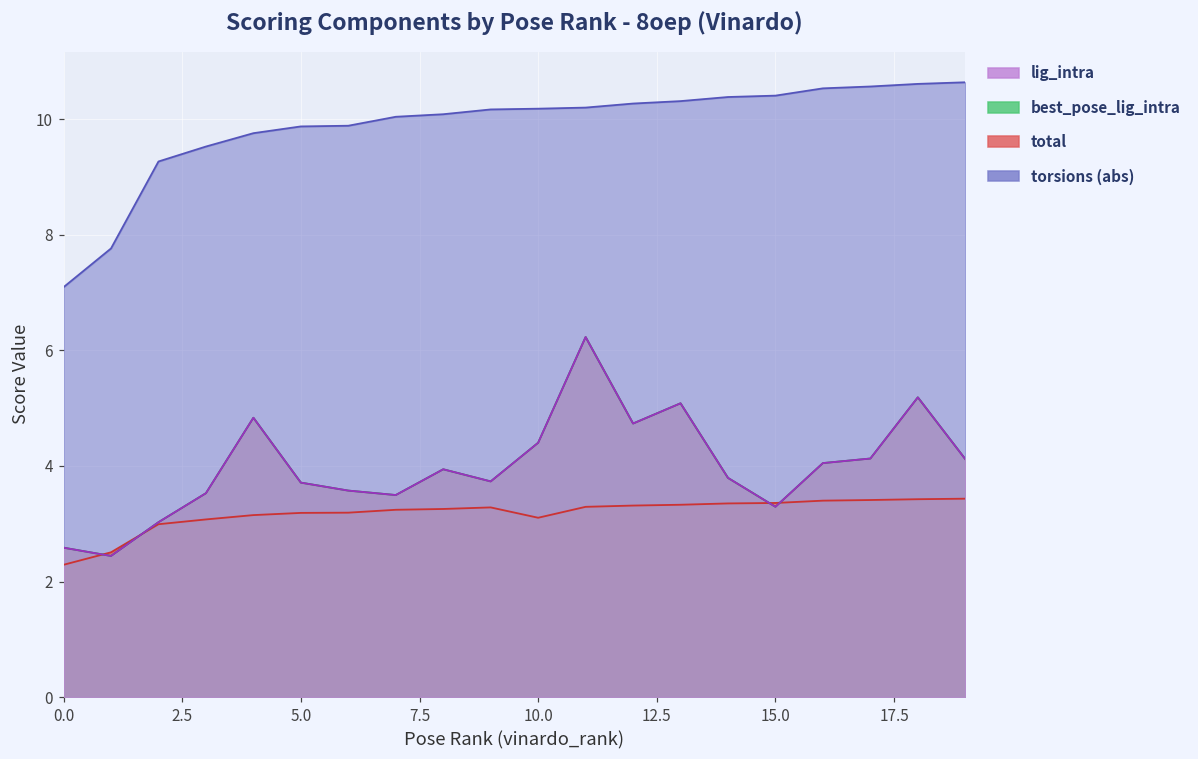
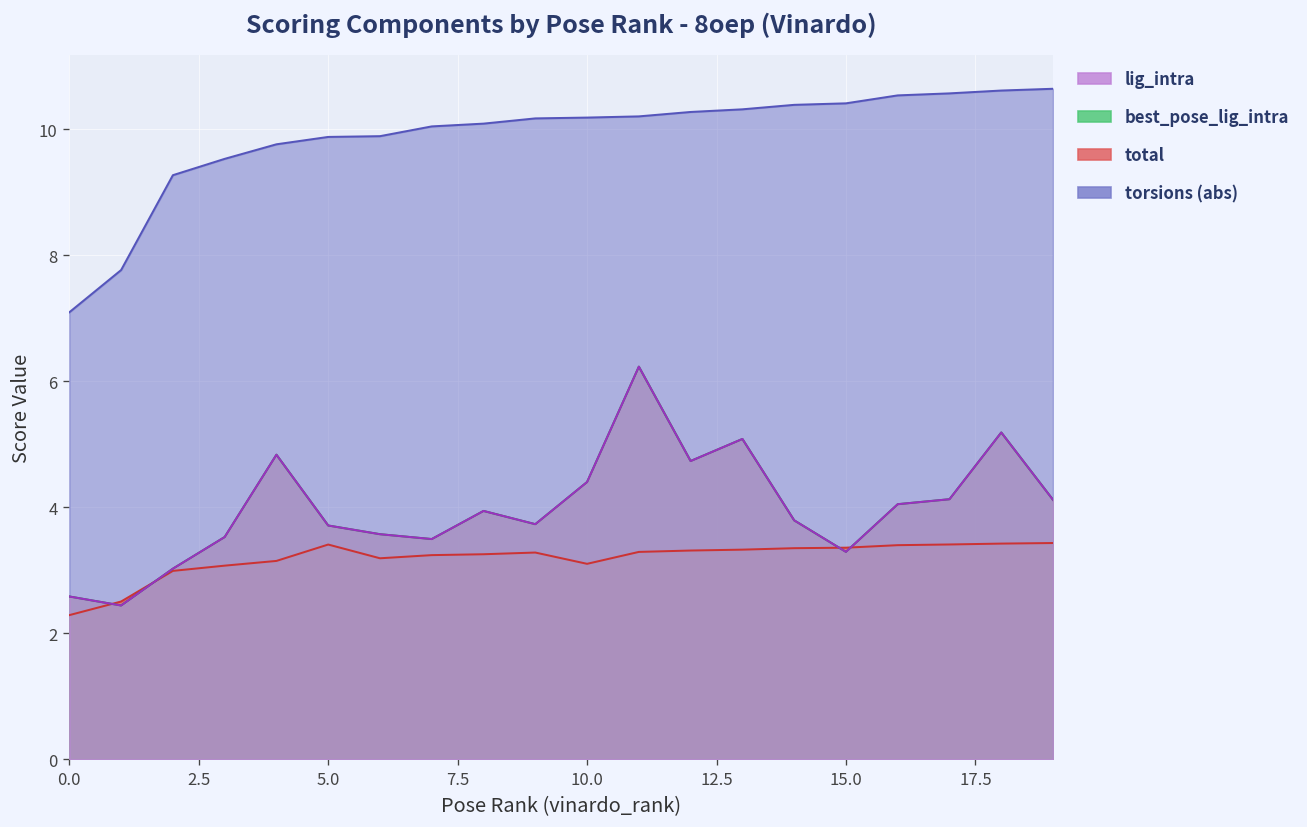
total, 5.0: 3.2 -> 3.4
